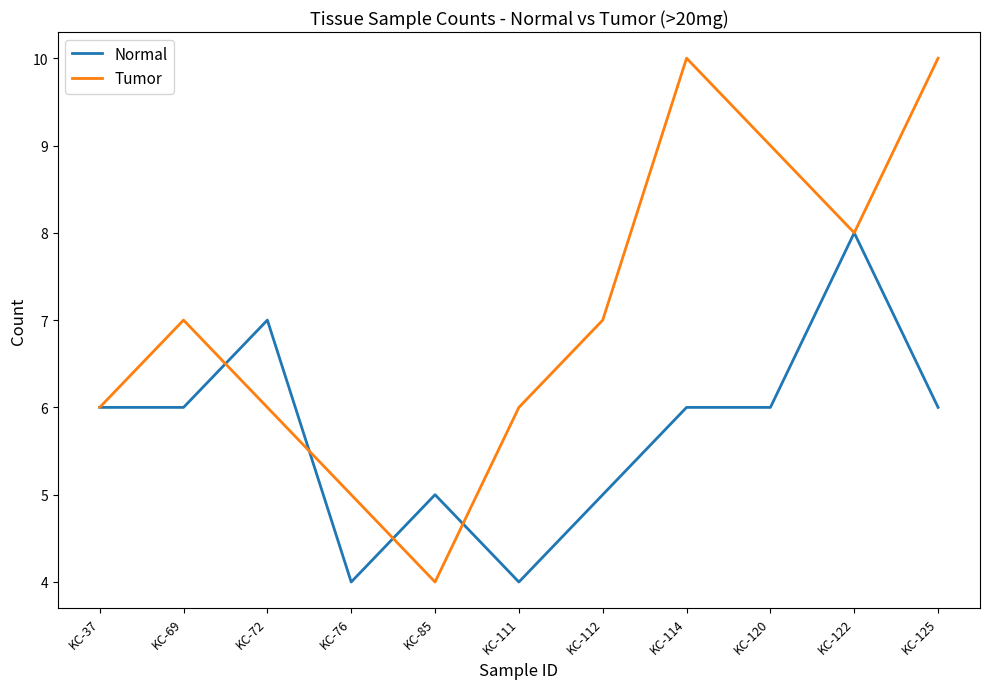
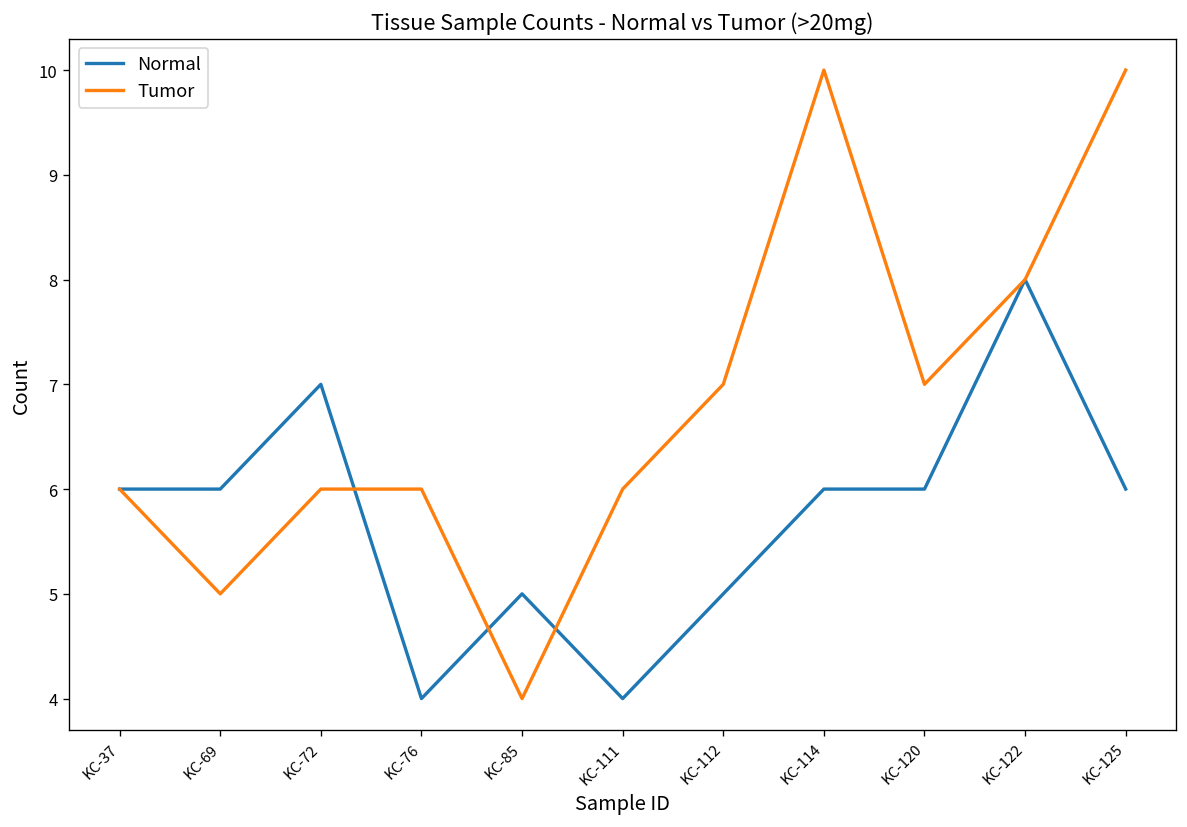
Tumor, KC-69: 7 -> 5
Tumor, KC-76: 5 -> 6
Tumor, KC-120: 9 -> 7
